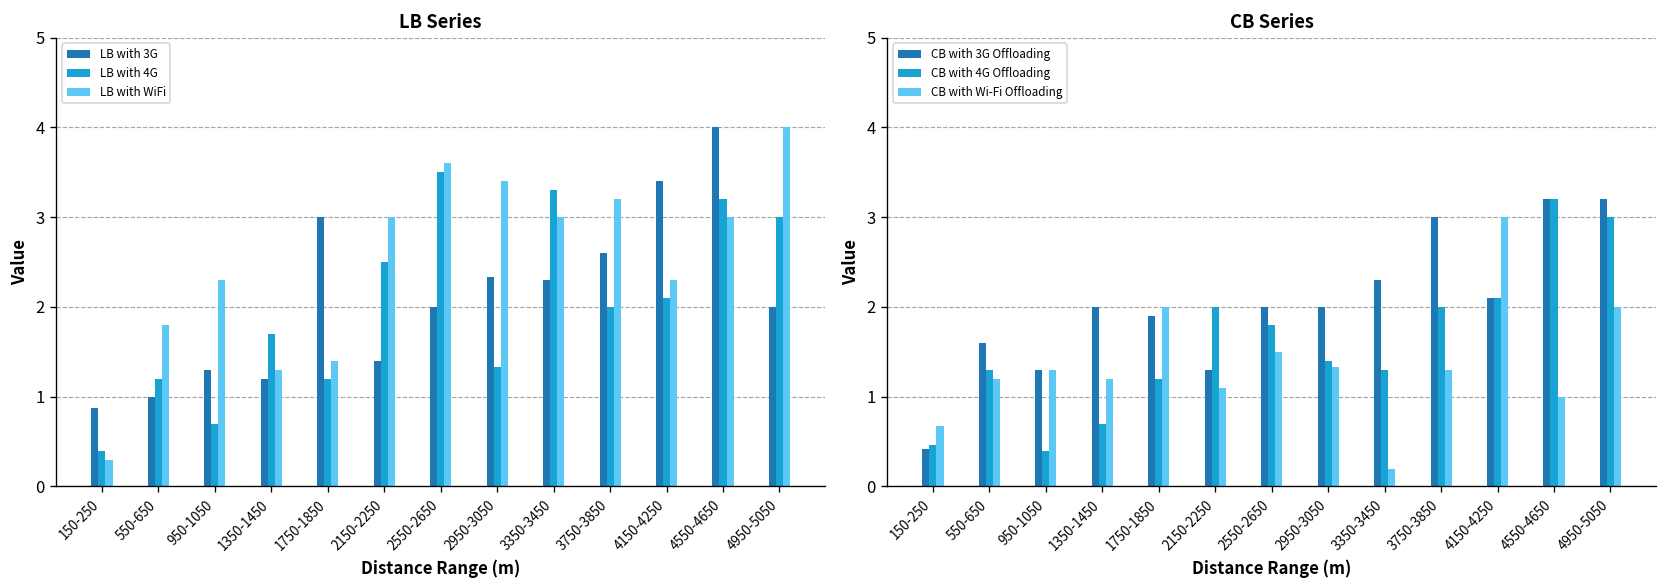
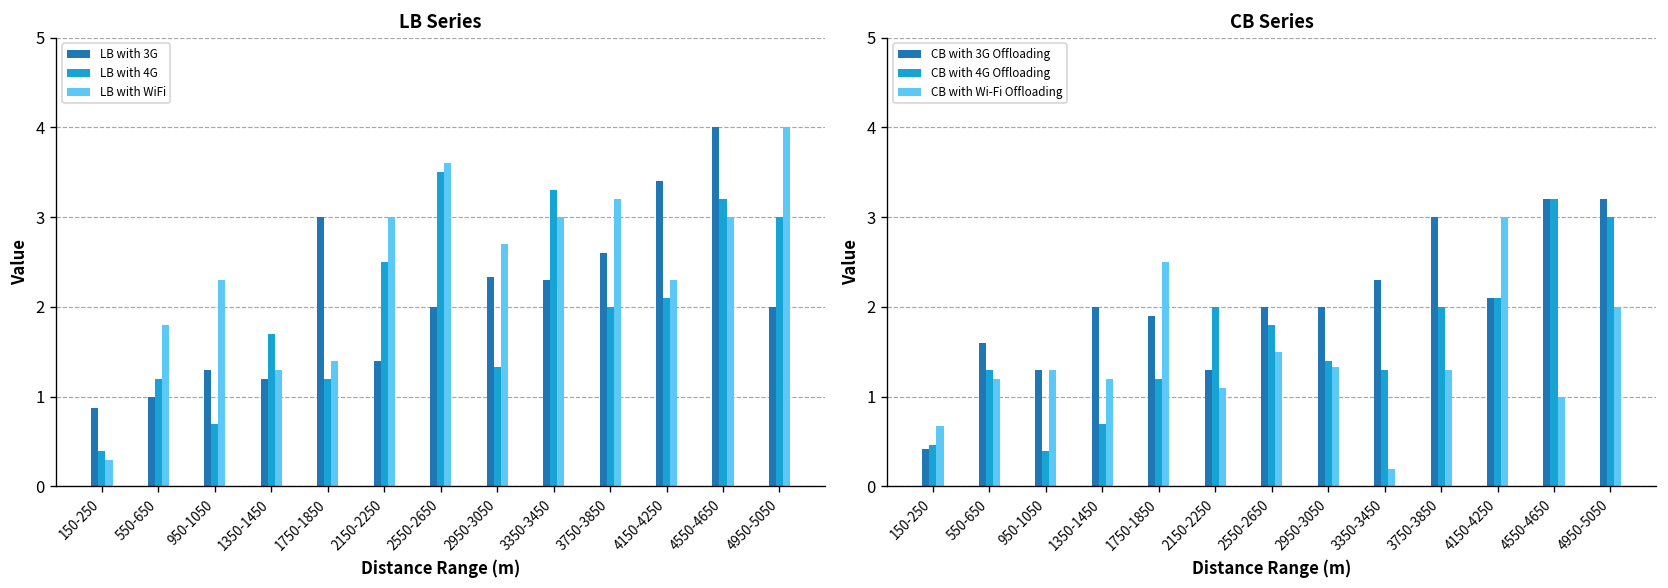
LB Series, LB with WiFi, 2950-3050: 3.4 -> 2.7
CB Series, CB with Wi-Fi Offloading, 1750-1850: 2.0 -> 2.5
